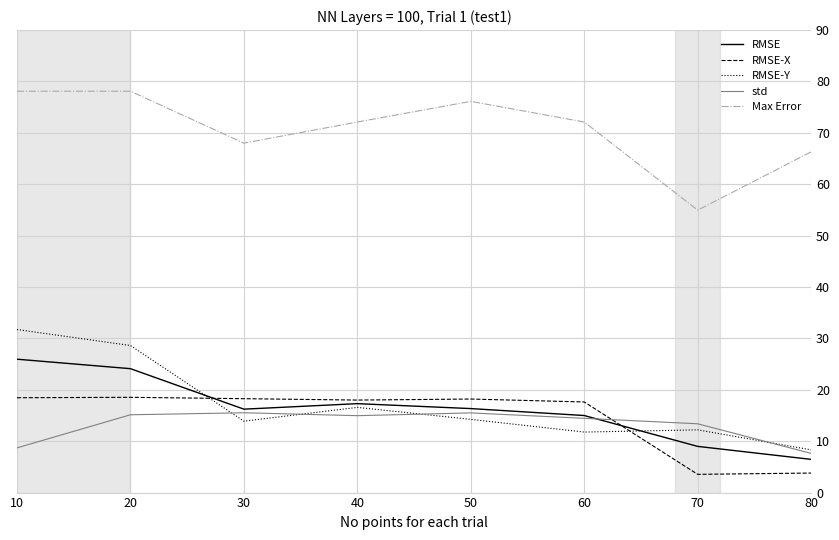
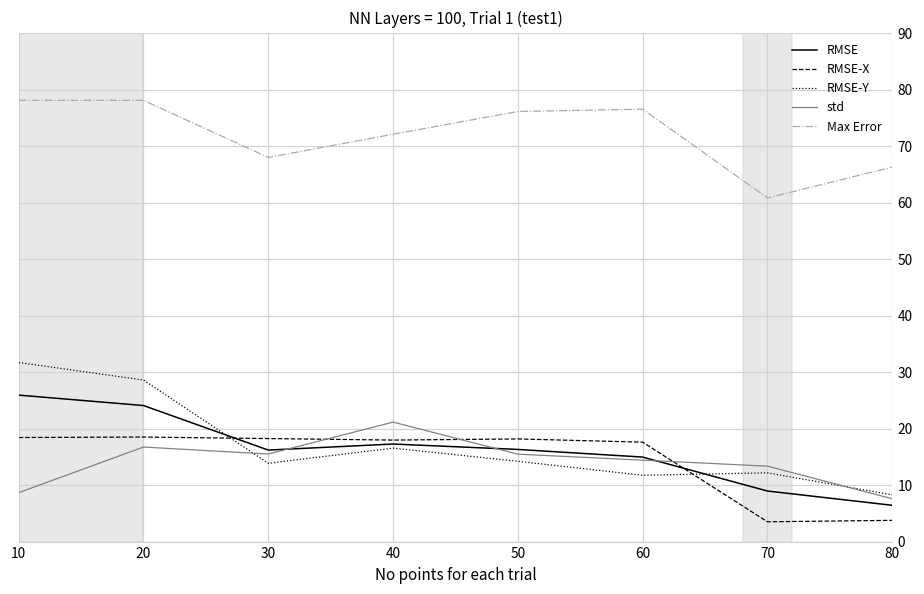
std, 20: 15 -> 17
std, 40: 15 -> 21
Max Error, 60: 72 -> 77
Max Error, 70: 55 -> 61
